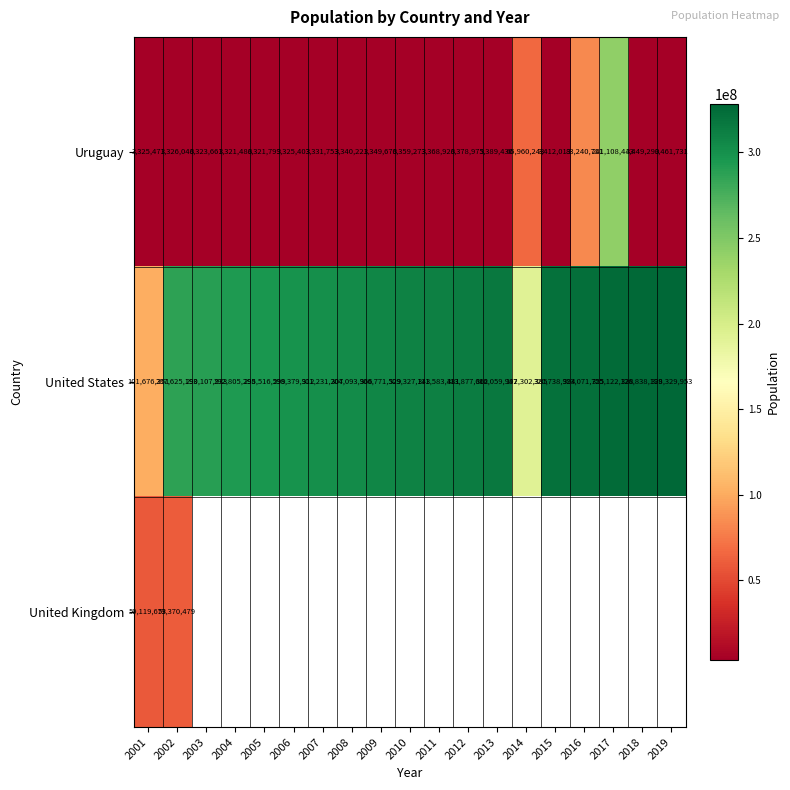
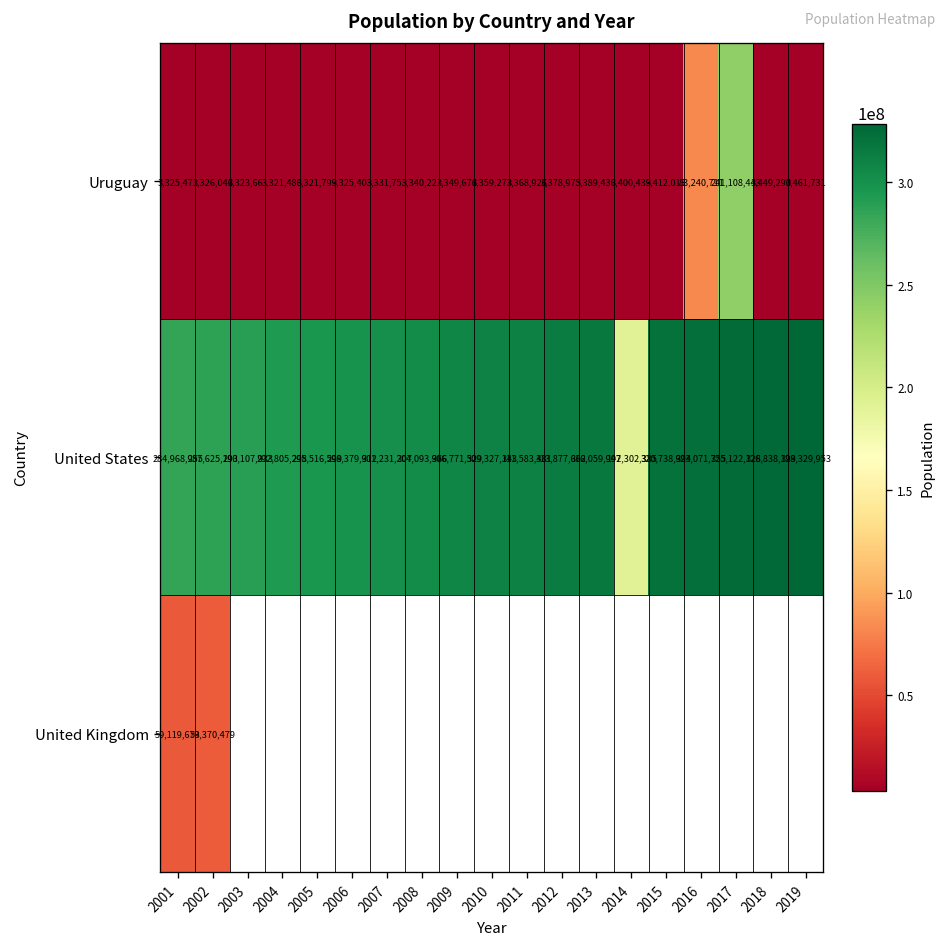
Uruguay, 2014: 65,960,243 -> 3,400,439
United States, 2001: 101,676,351 -> 284,968,955
